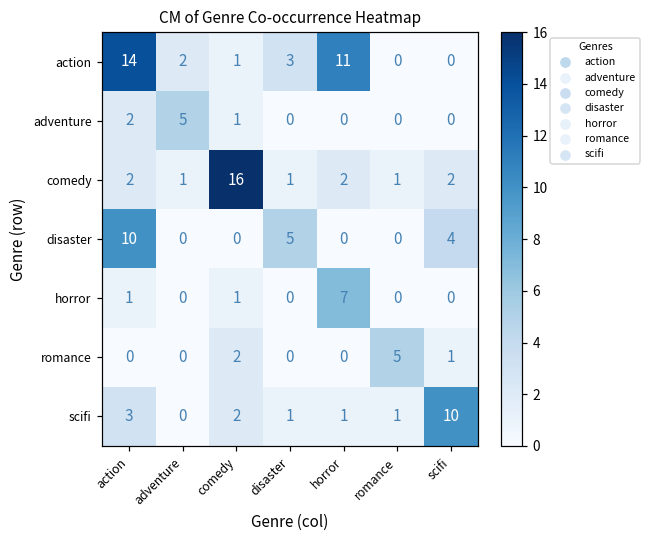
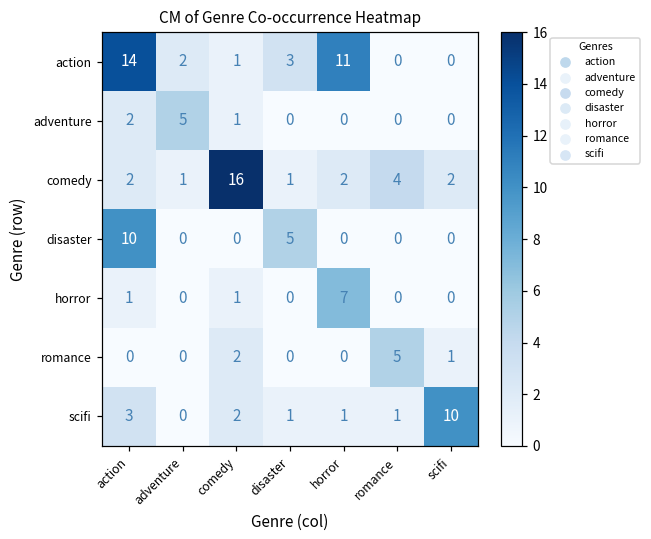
comedy, romance: 1 -> 4
disaster, scifi: 4 -> 0
